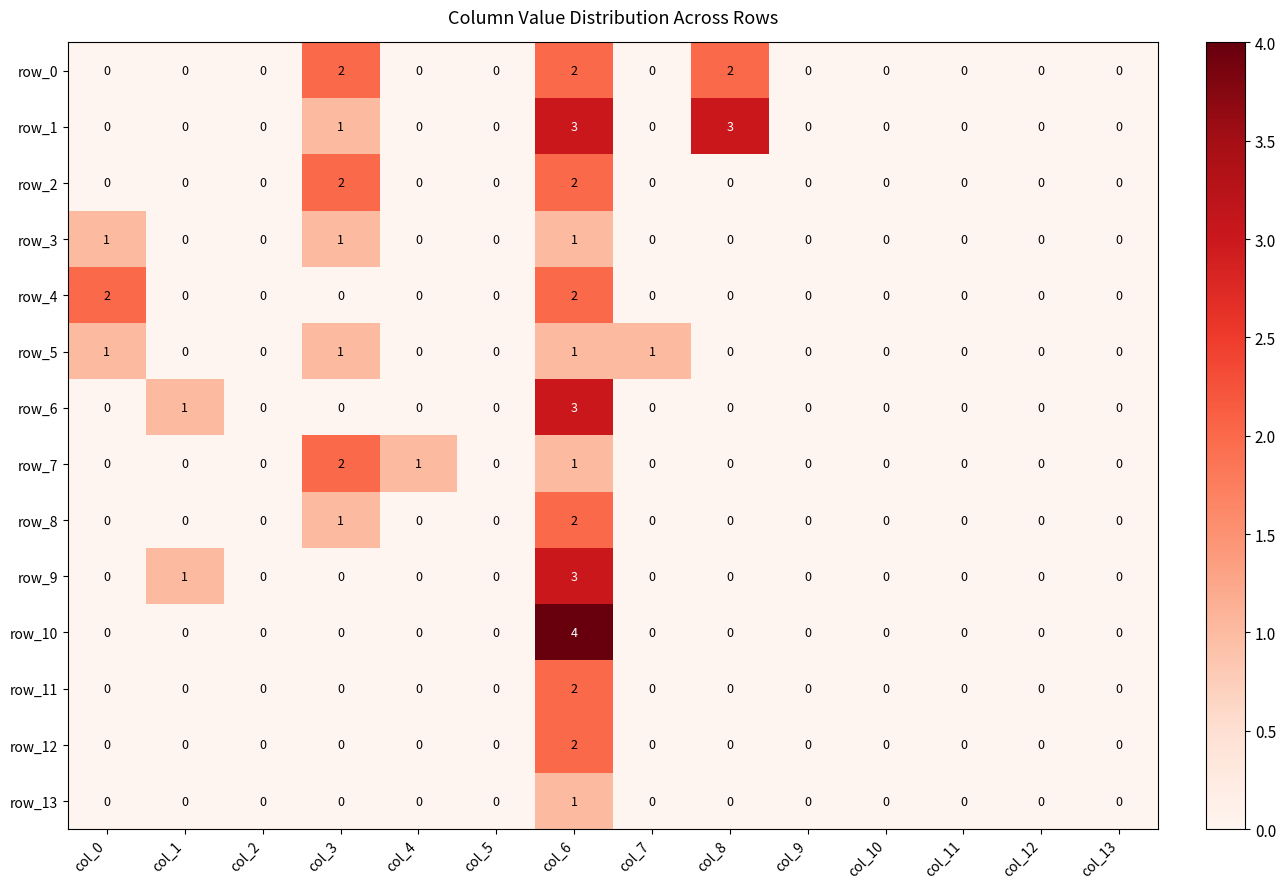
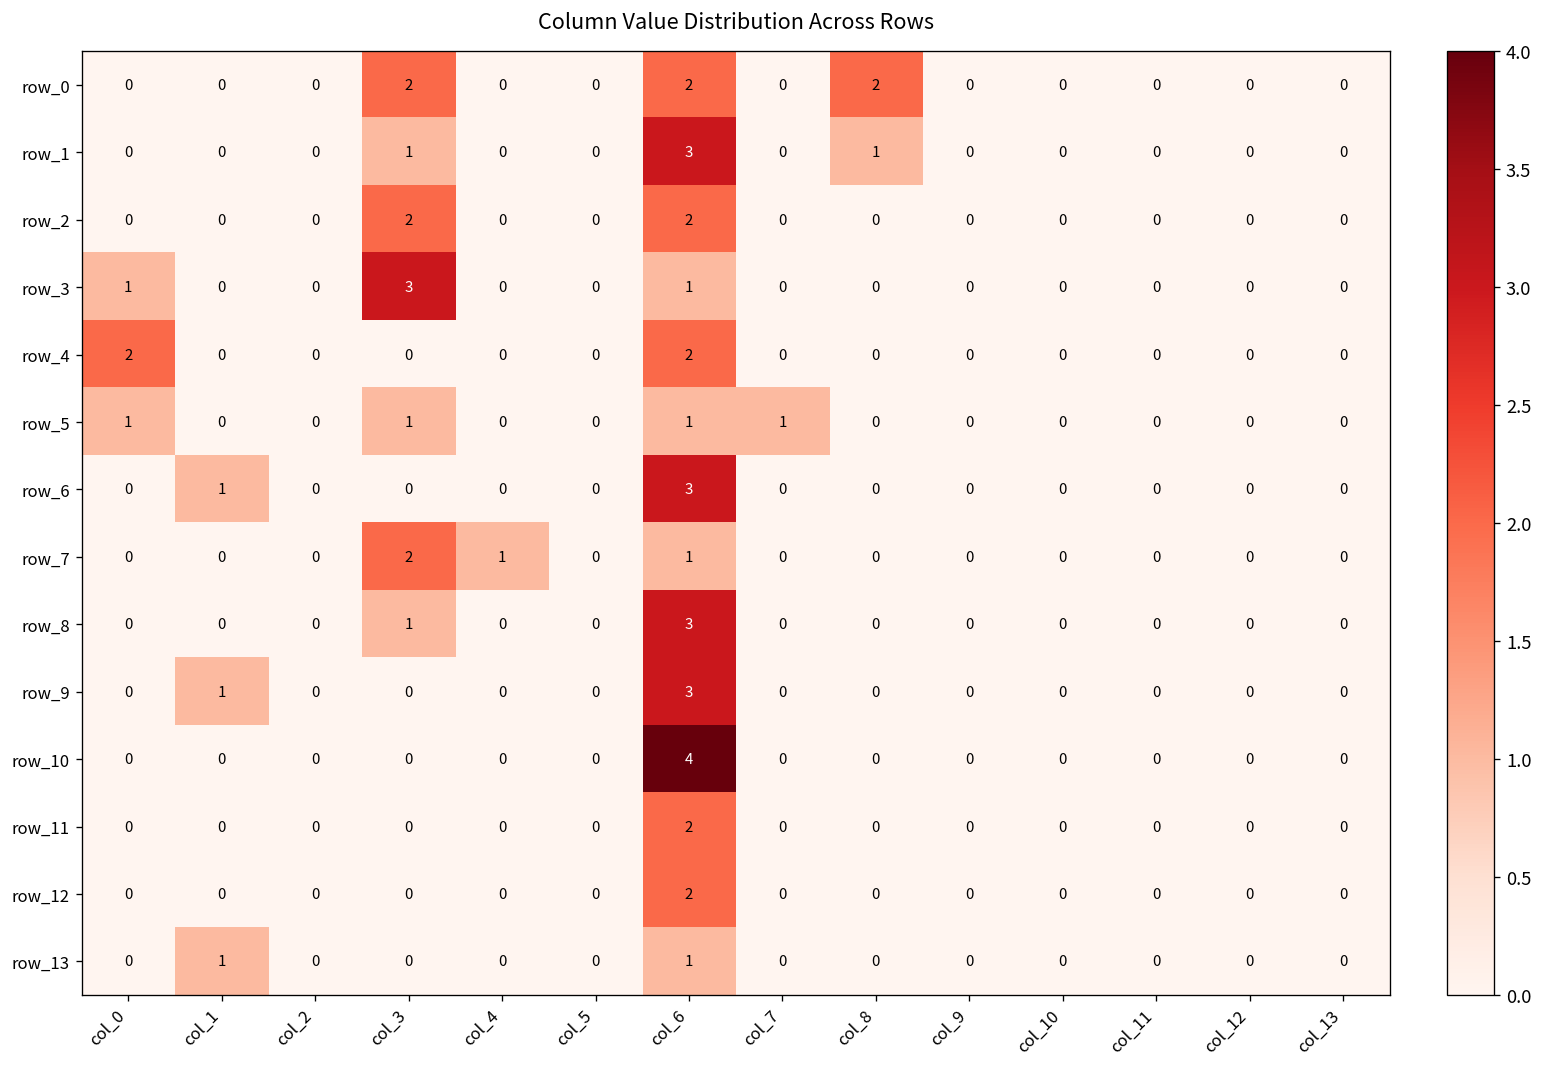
row_1, col_8: 3 -> 1
row_3, col_3: 1 -> 3
row_8, col_6: 2 -> 3
row_13, col_1: 0 -> 1
